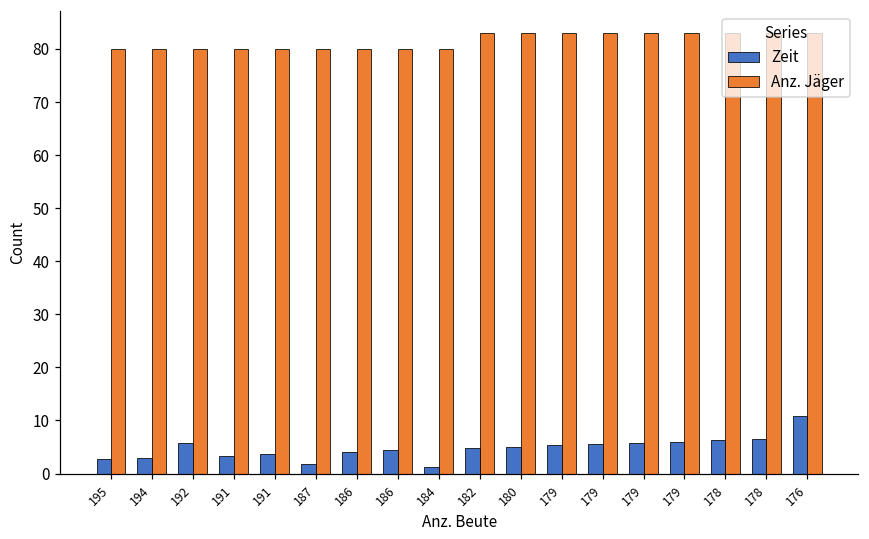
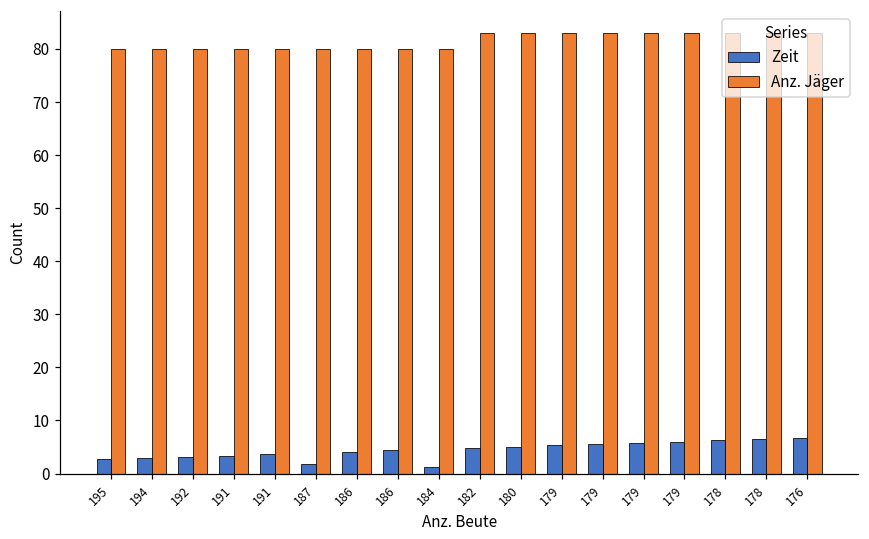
Zeit, 192: 6 -> 3
Zeit, 176: 11 -> 7
